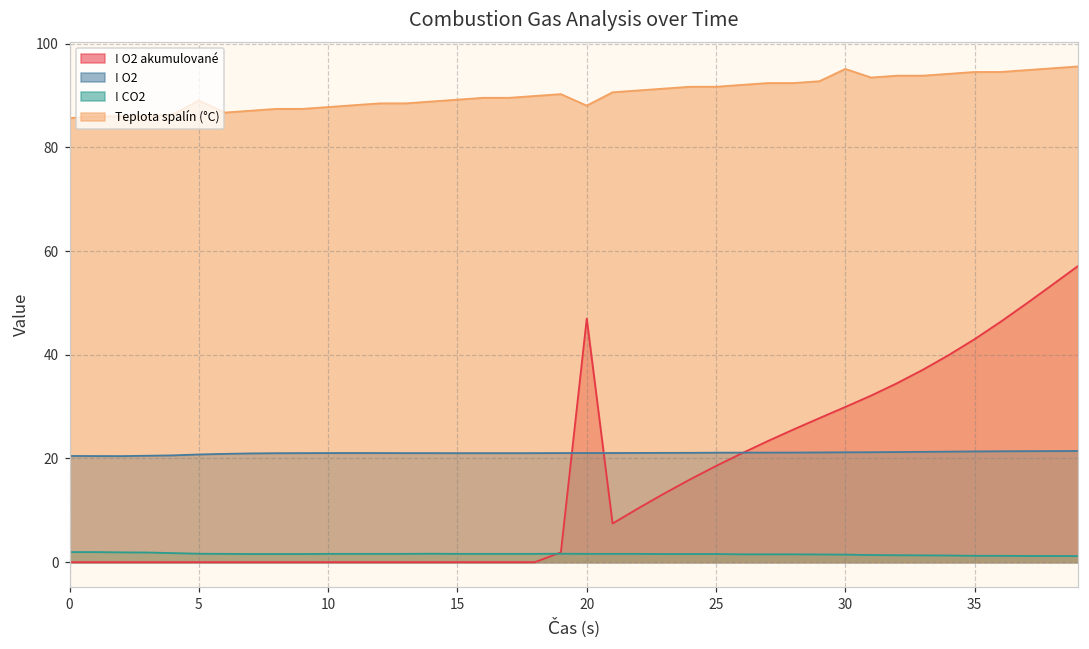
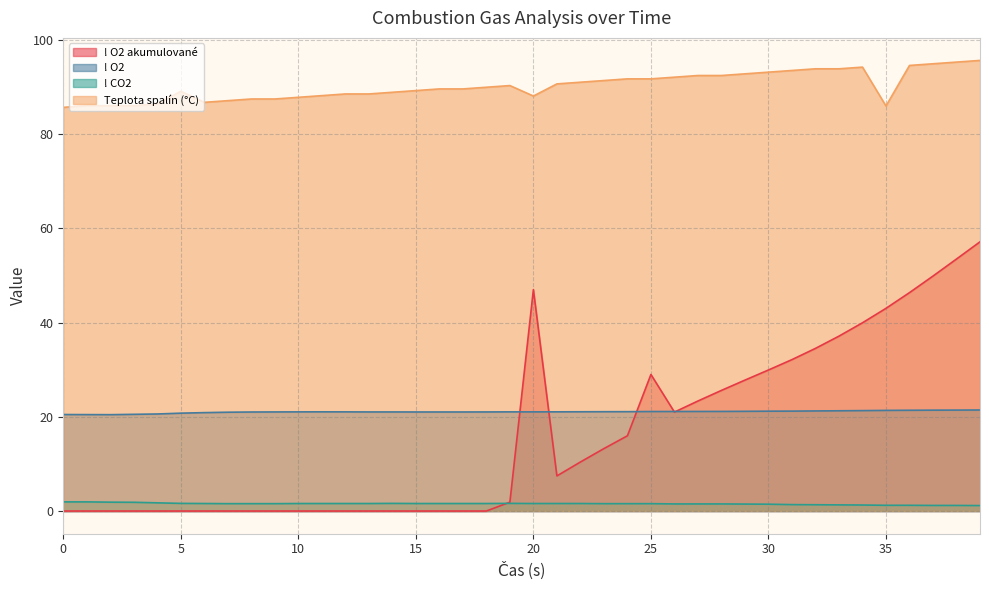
! O2 akumulované, 25: 19 -> 29
Teplota spalín (°C), 30: 95 -> 93
Teplota spalín (°C), 35: 95 -> 86
